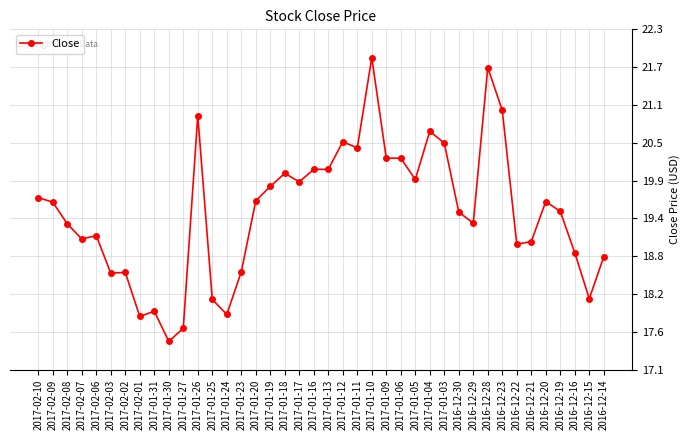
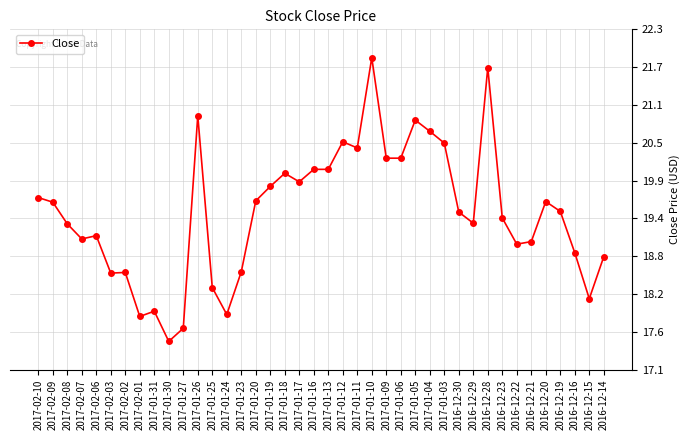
2017-01-25: 18.1 -> 18.3
2017-01-05: 20.0 -> 20.9
2016-12-23: 21.0 -> 19.4
